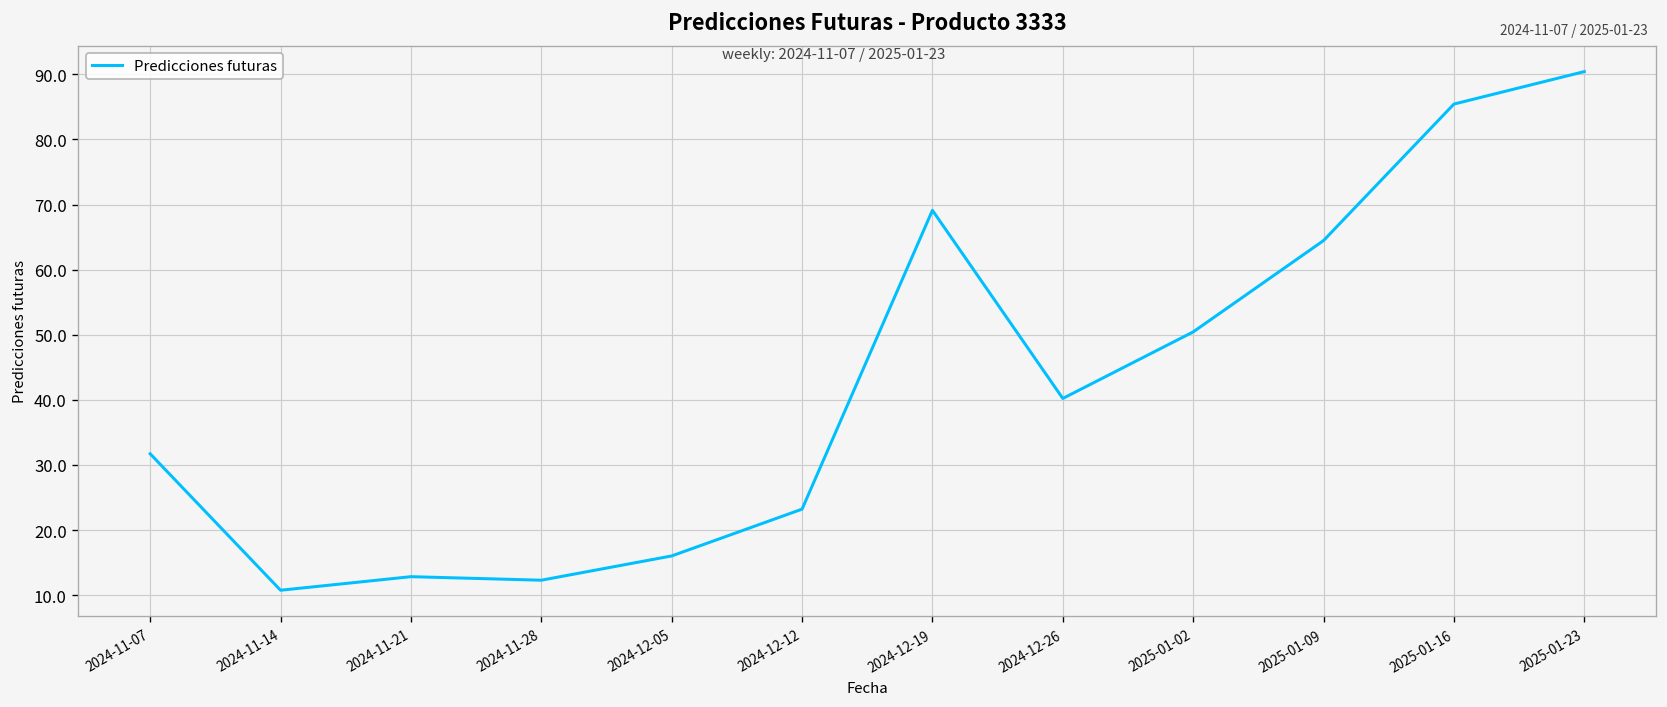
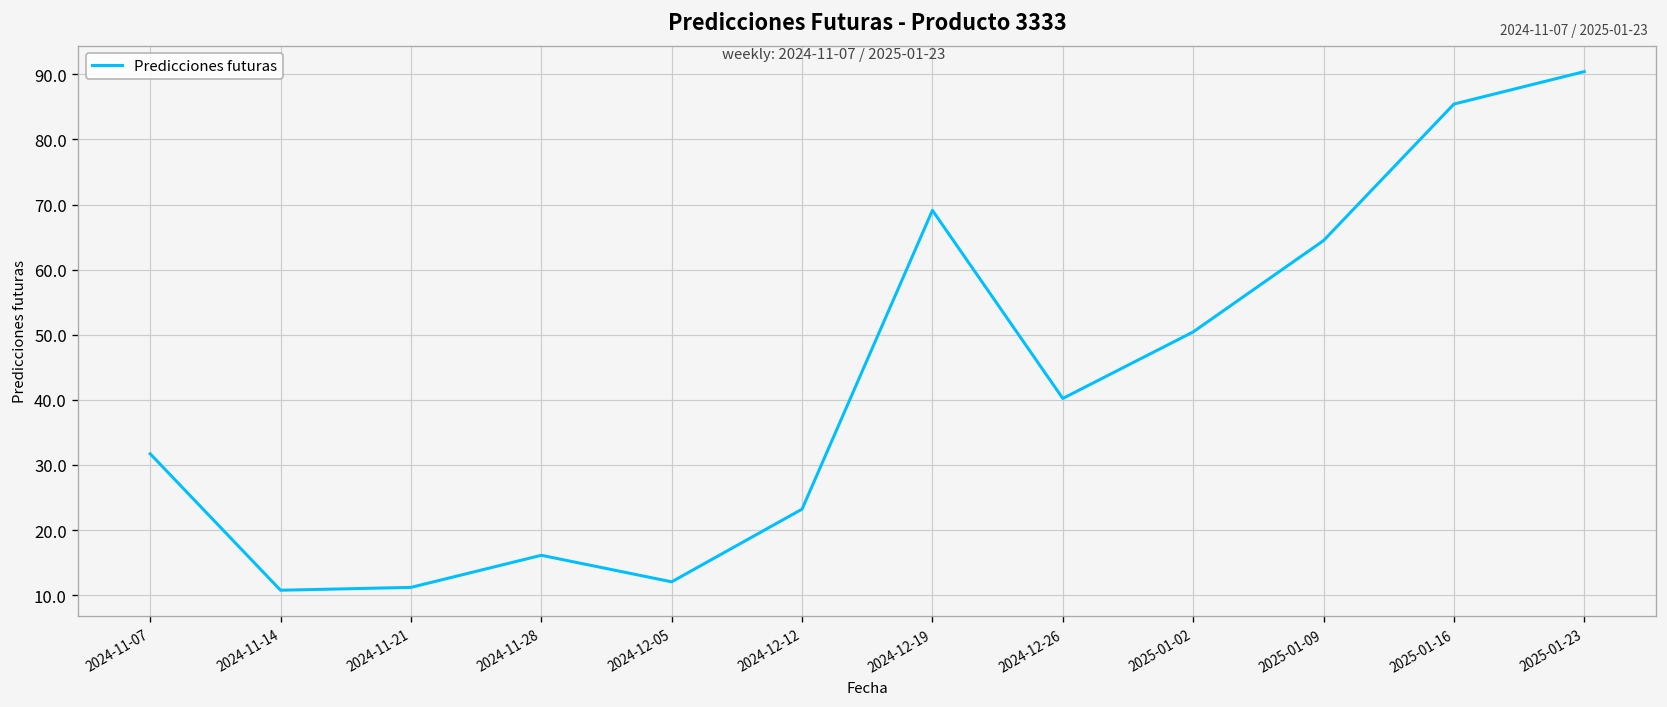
2024-11-21: 13 -> 11
2024-11-28: 12 -> 16
2024-12-05: 16 -> 12
